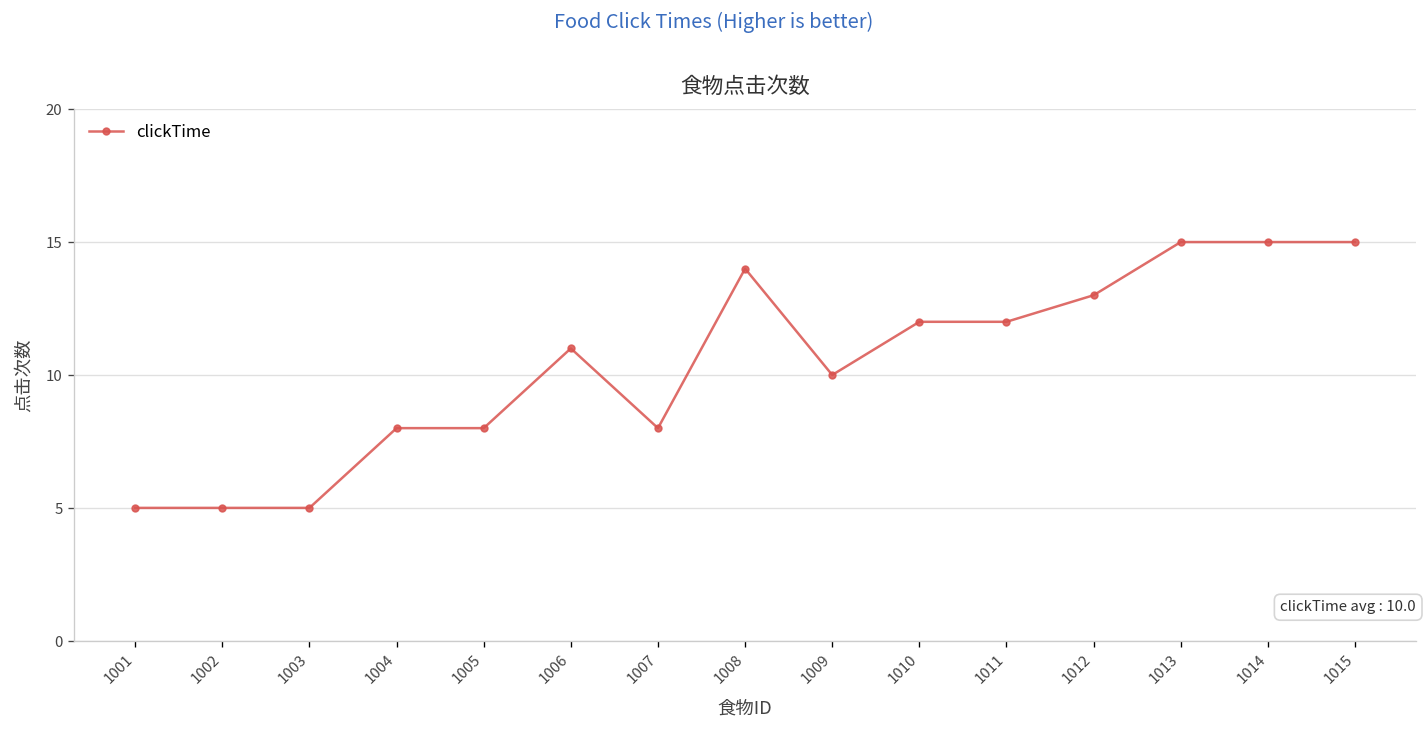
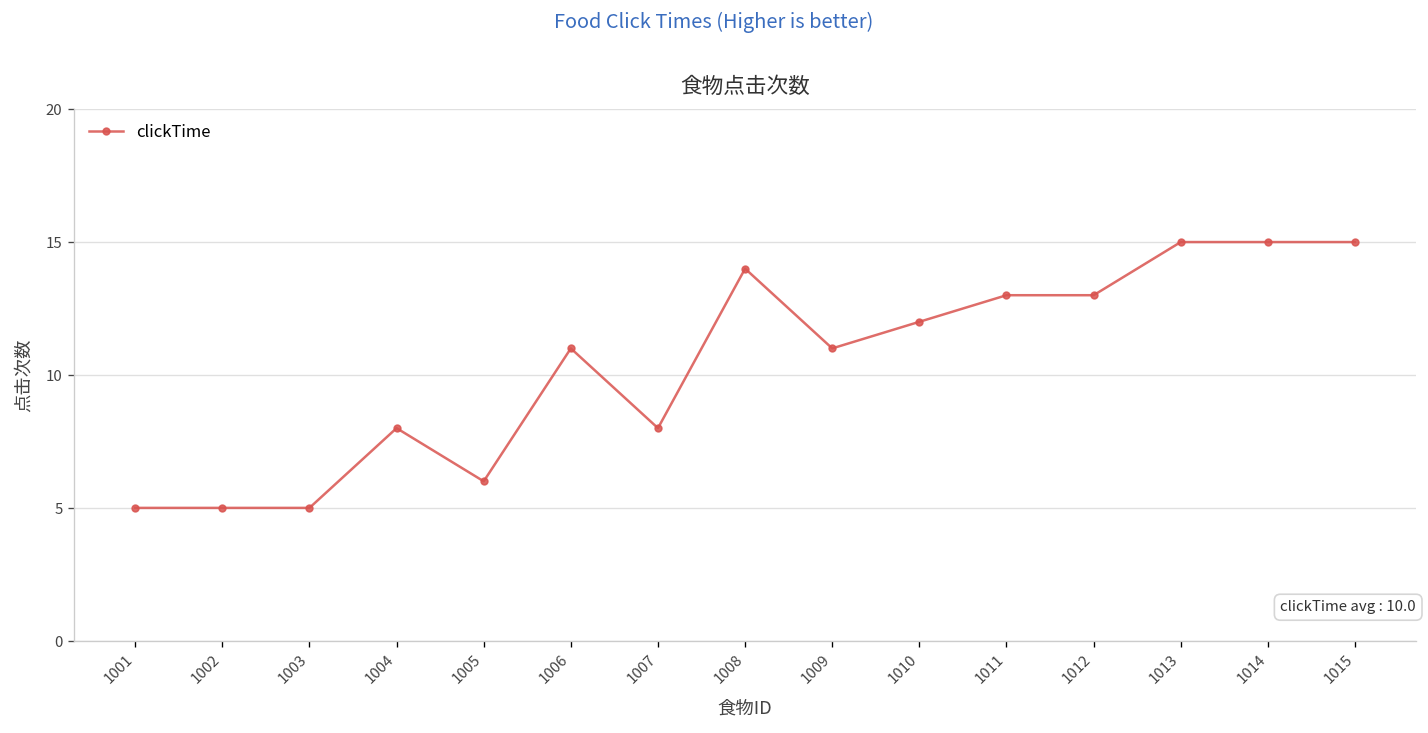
1005: 8 -> 6
1009: 10 -> 11
1011: 12 -> 13
